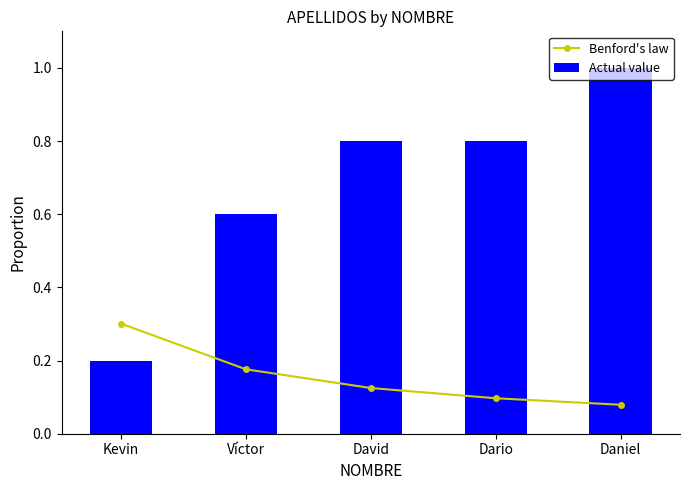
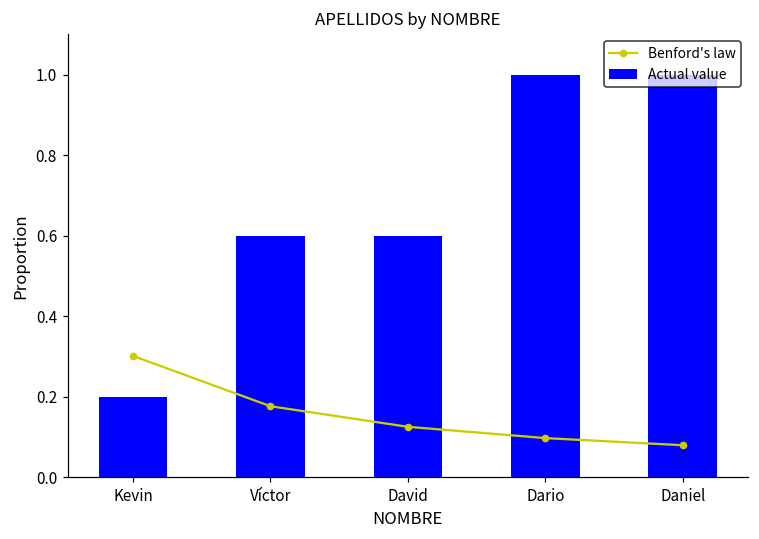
Actual value, David: 0.80 -> 0.60
Actual value, Dario: 0.80 -> 1.00
